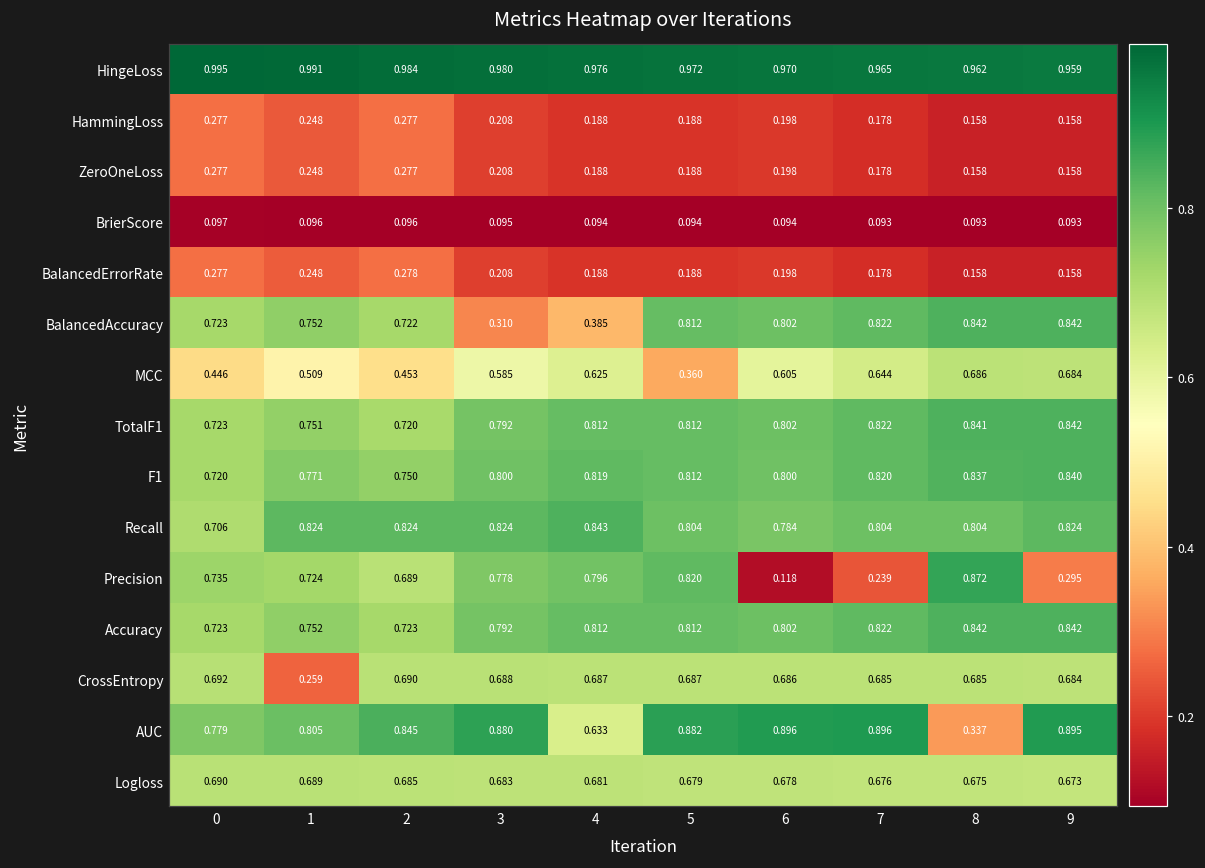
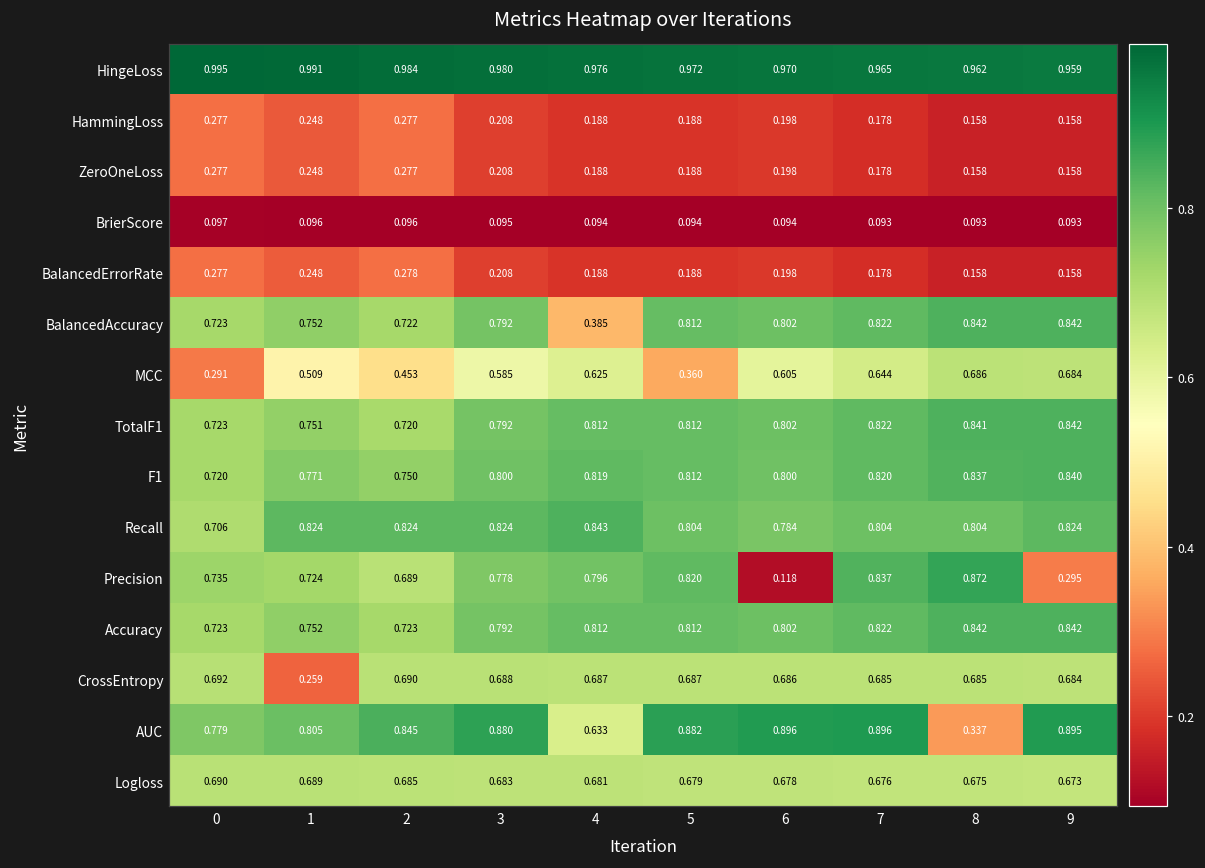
BalancedAccuracy, 3: 0.310 -> 0.792
MCC, 0: 0.446 -> 0.291
Precision, 7: 0.239 -> 0.837
